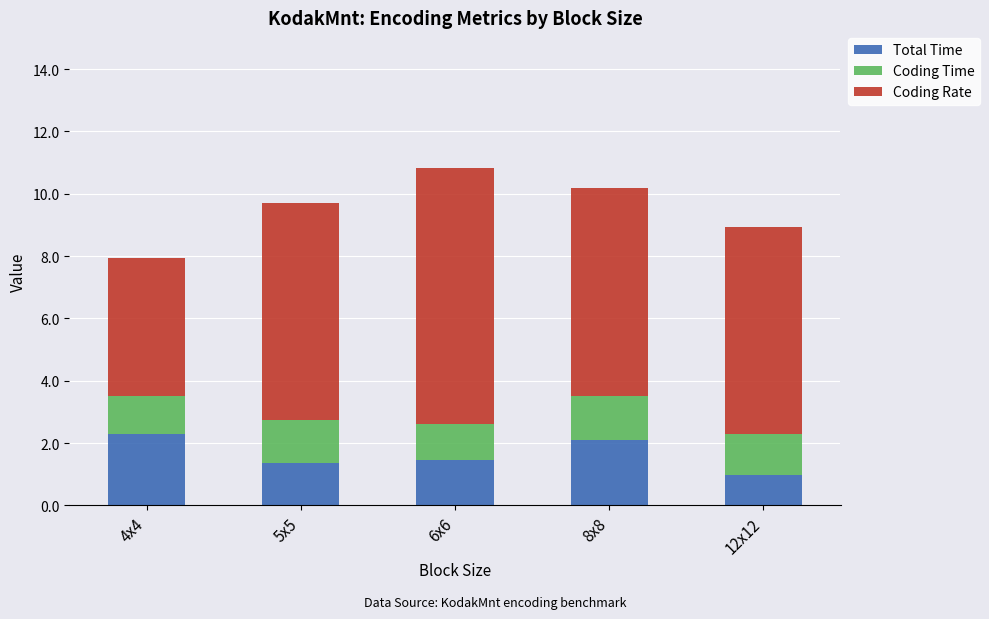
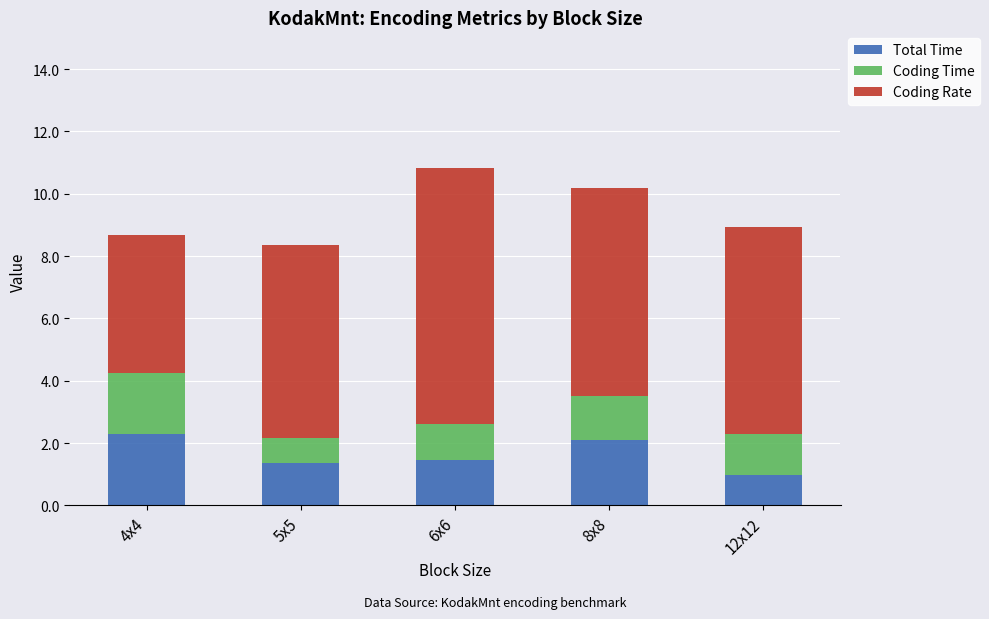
Coding Time, 4x4: 1.2 -> 2.0
Coding Time, 5x5: 1.4 -> 0.8
Coding Rate, 5x5: 7.0 -> 6.2
